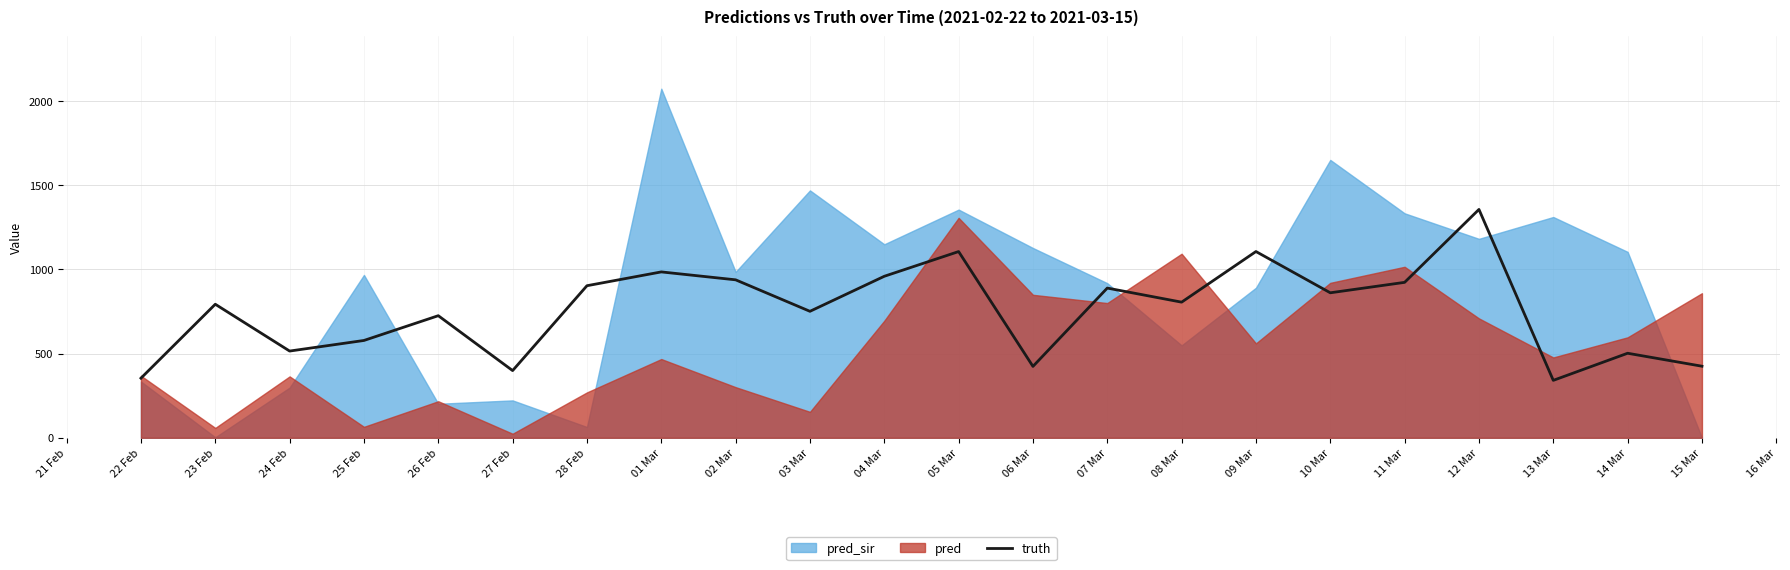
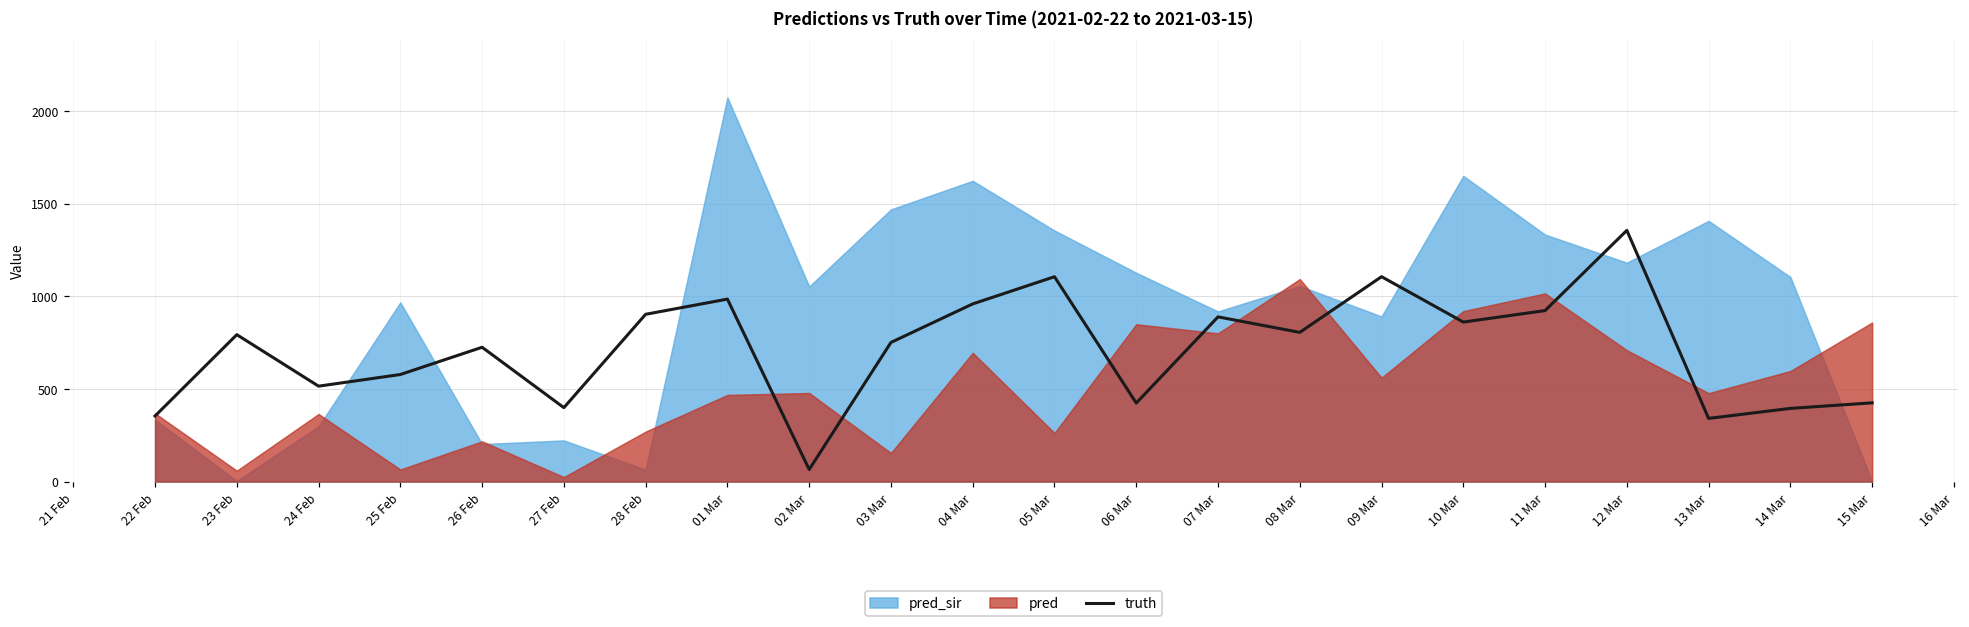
truth, 02 Mar: 940 -> 70
pred_sir, 02 Mar: 990 -> 1050
pred, 02 Mar: 300 -> 480
pred_sir, 04 Mar: 1150 -> 1620
pred, 05 Mar: 1310 -> 260
pred_sir, 08 Mar: 550 -> 1060
pred_sir, 13 Mar: 1310 -> 1410
truth, 14 Mar: 500 -> 400
